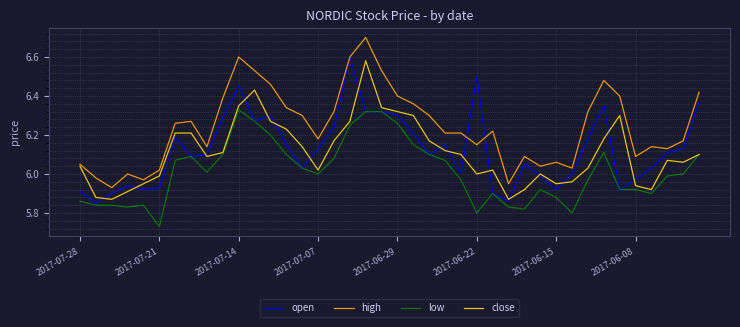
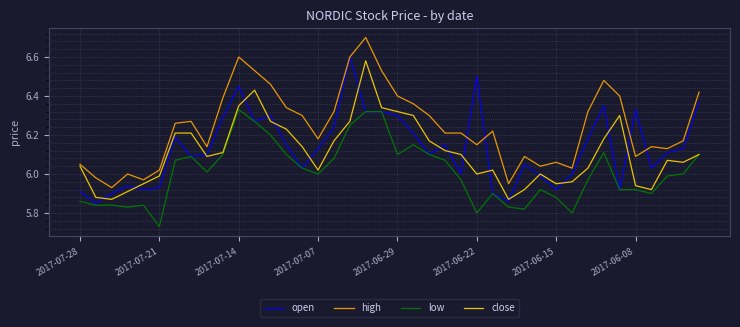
low, 2017-06-29: 6.26 -> 6.10
open, 2017-06-08: 5.97 -> 6.33
